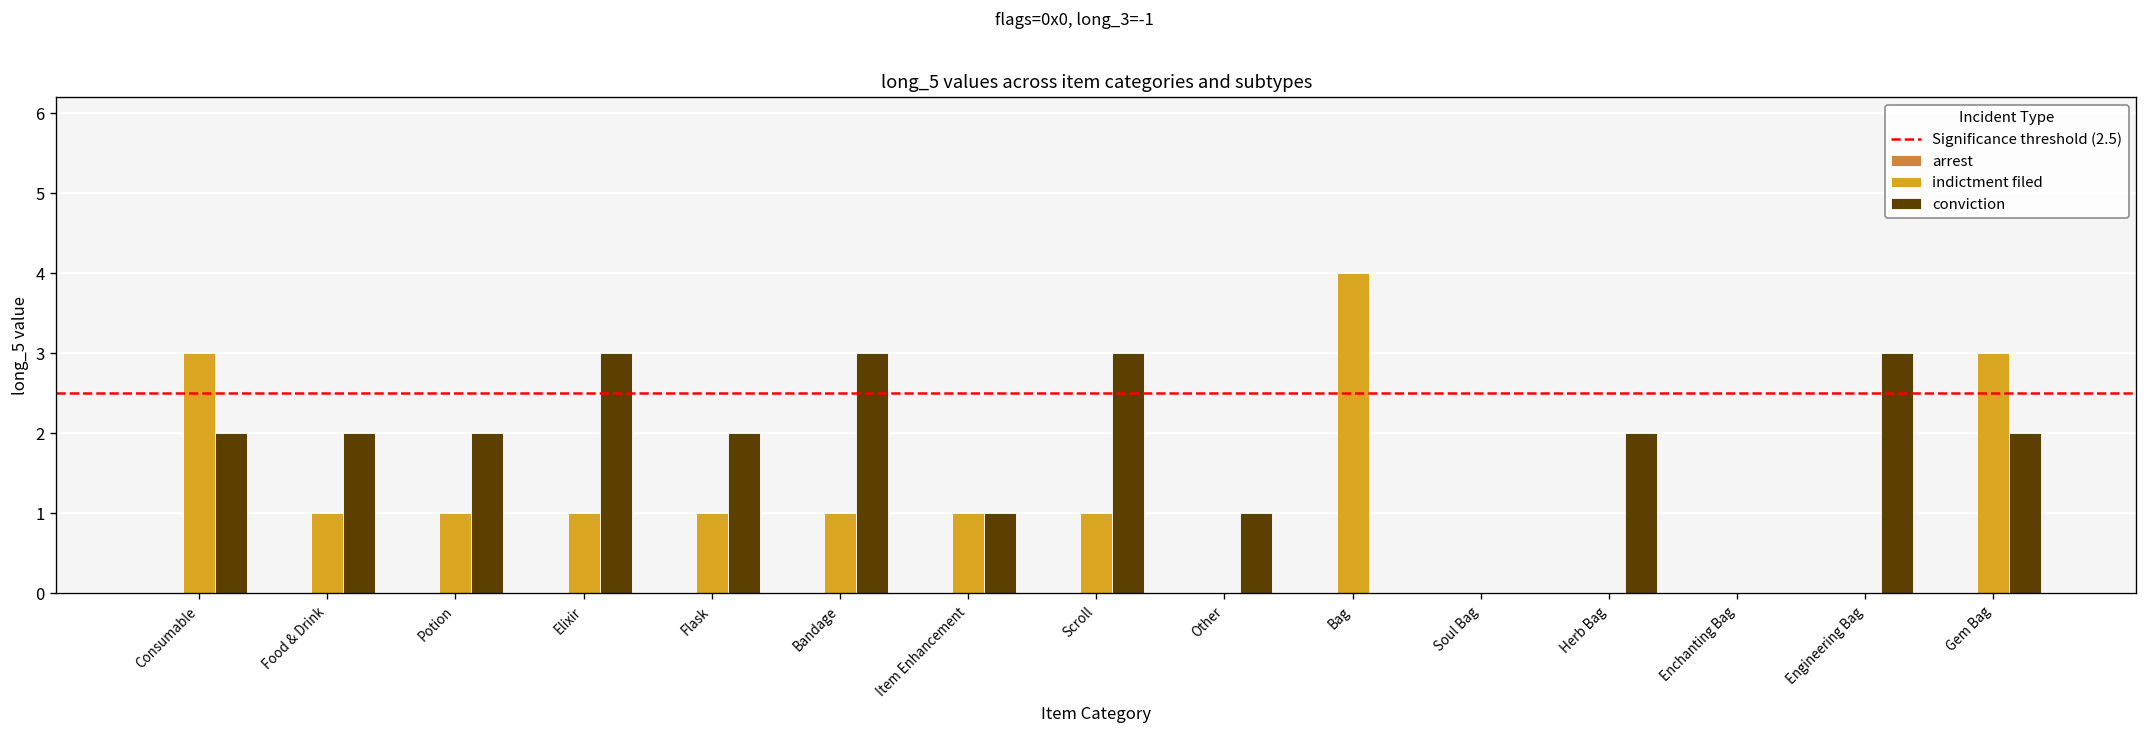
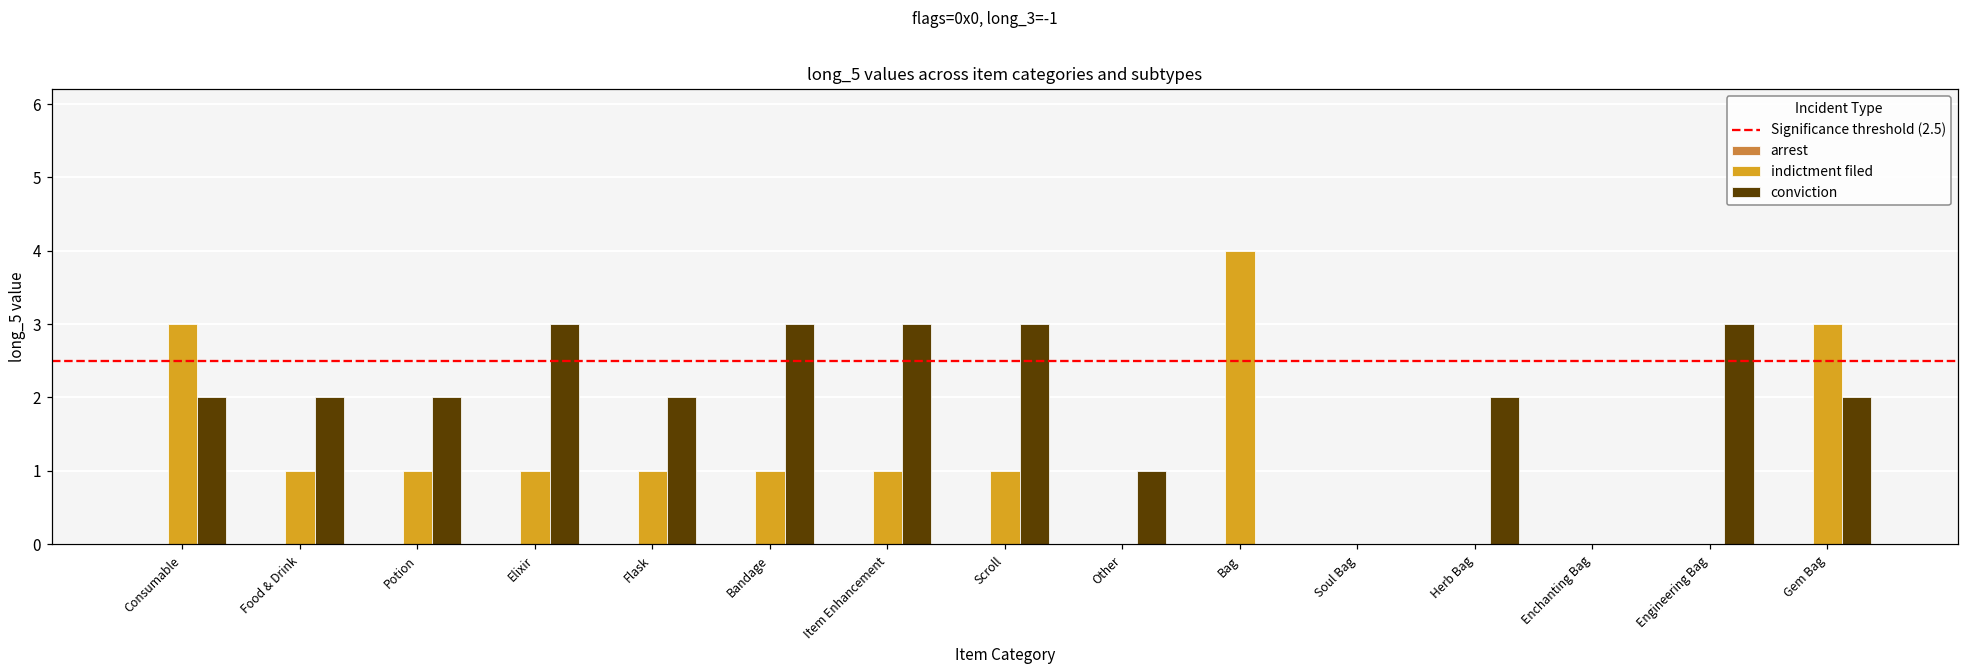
conviction, Item Enhancement: 1 -> 3
